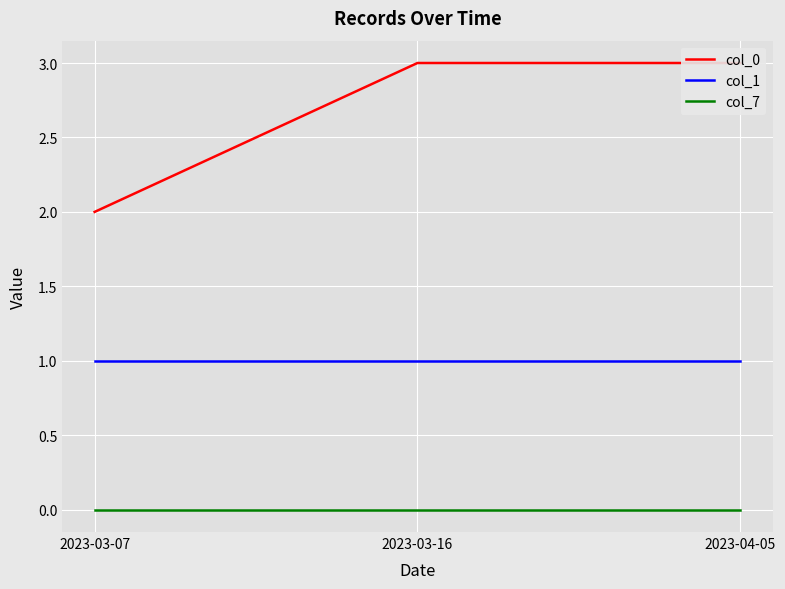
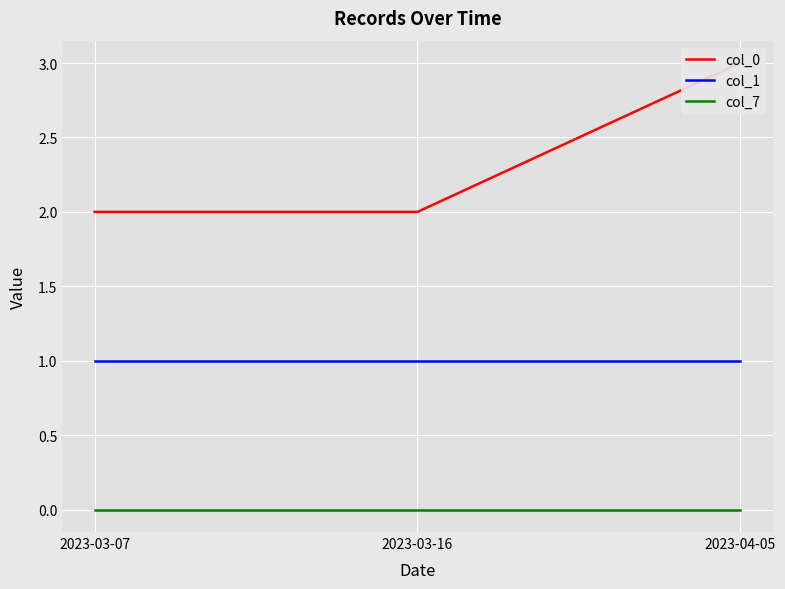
col_0, 2023-03-16: 3 -> 2
